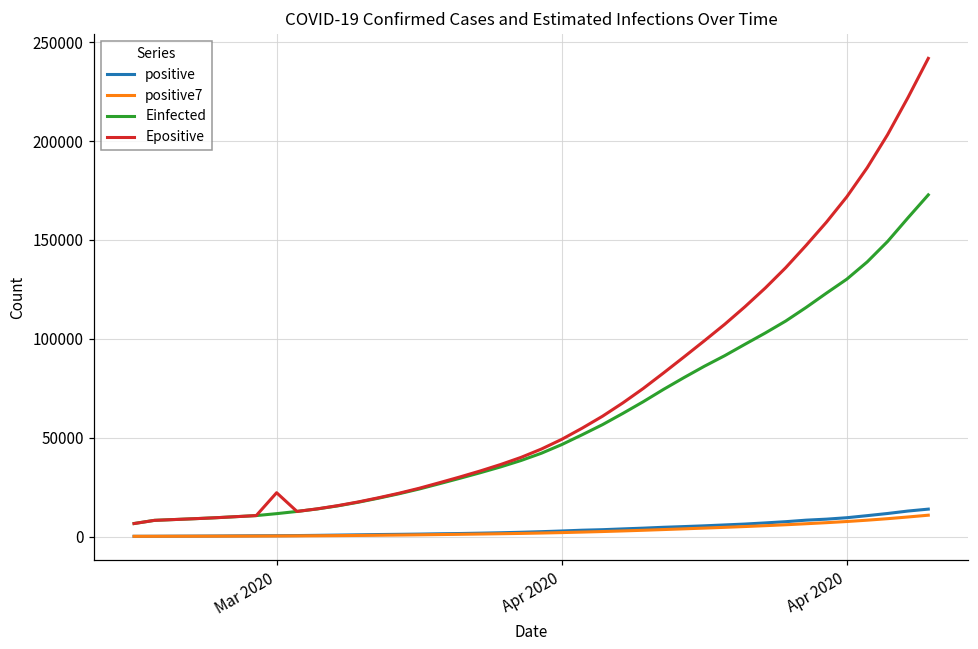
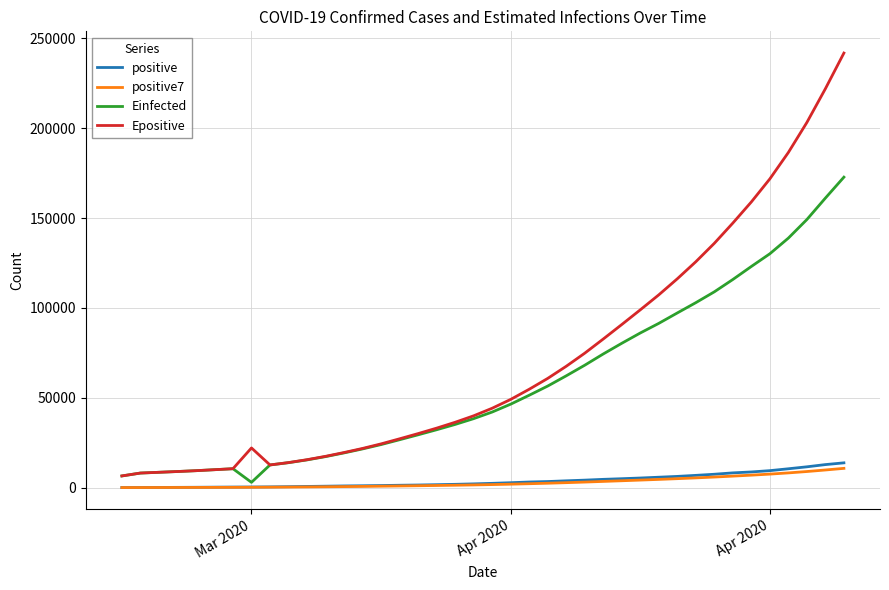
Einfected, Mar 2020: 12000 -> 3000
